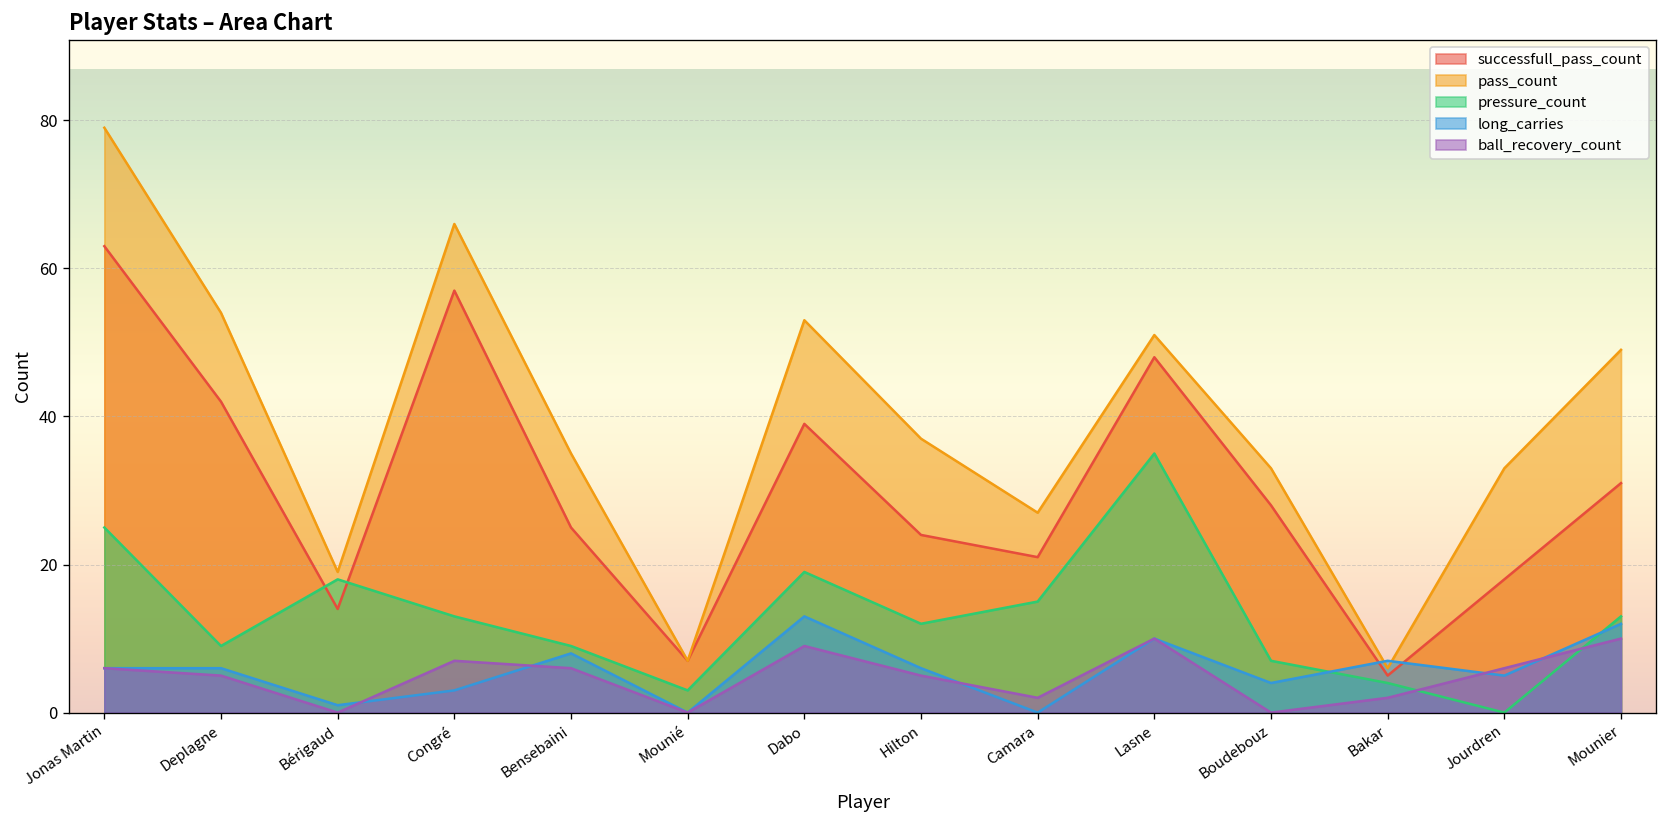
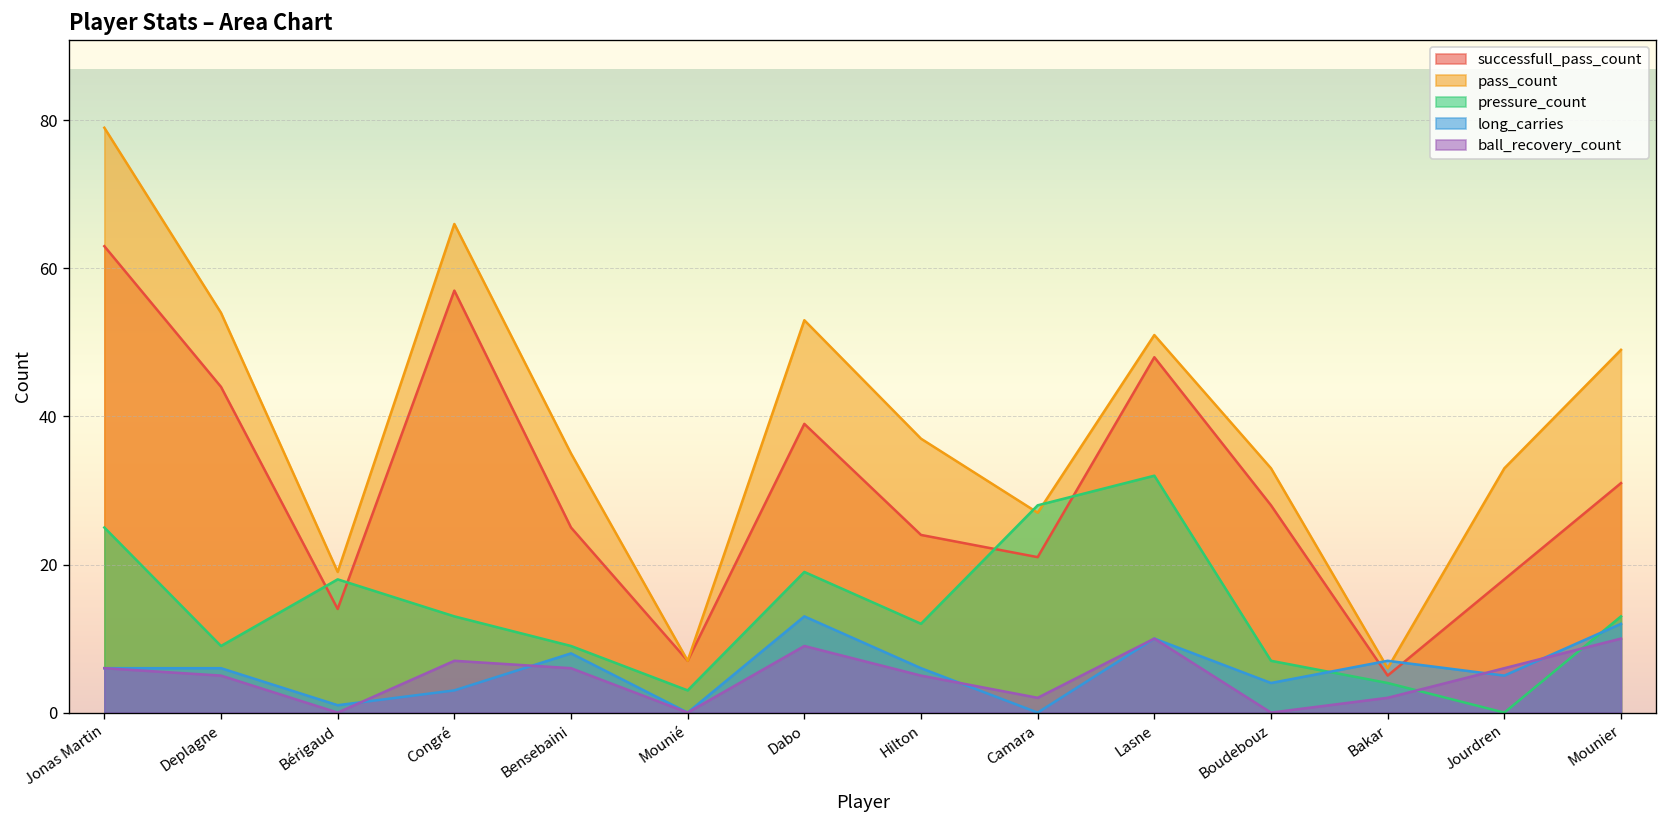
successfull_pass_count, Deplagne: 42 -> 44
pressure_count, Camara: 15 -> 28
pressure_count, Lasne: 35 -> 32
